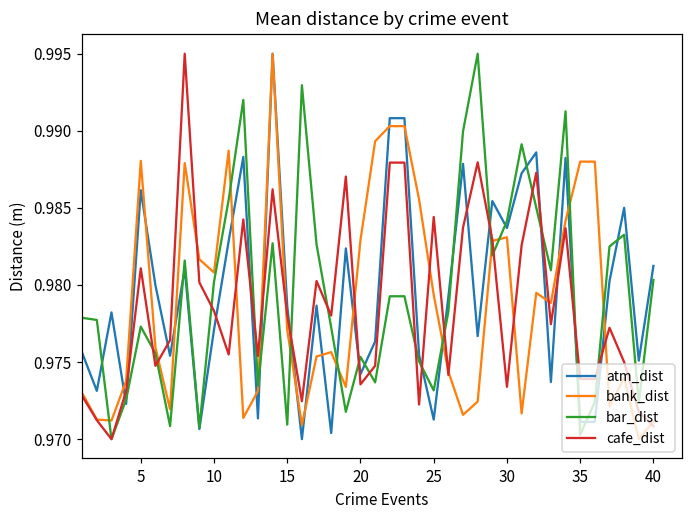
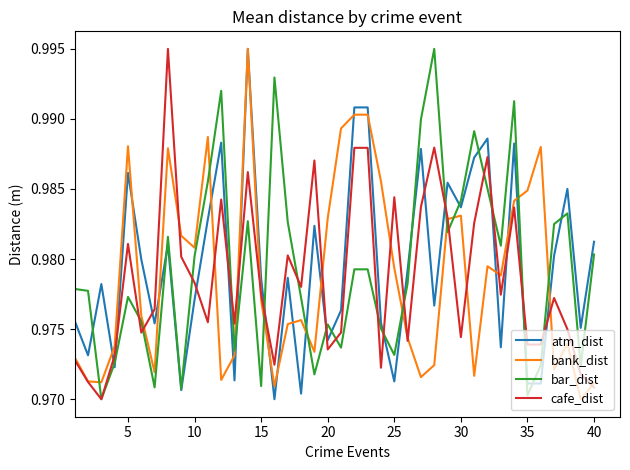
cafe_dist, 15: 0.9781 -> 0.9775
cafe_dist, 30: 0.9734 -> 0.9744
bank_dist, 35: 0.9880 -> 0.9849
